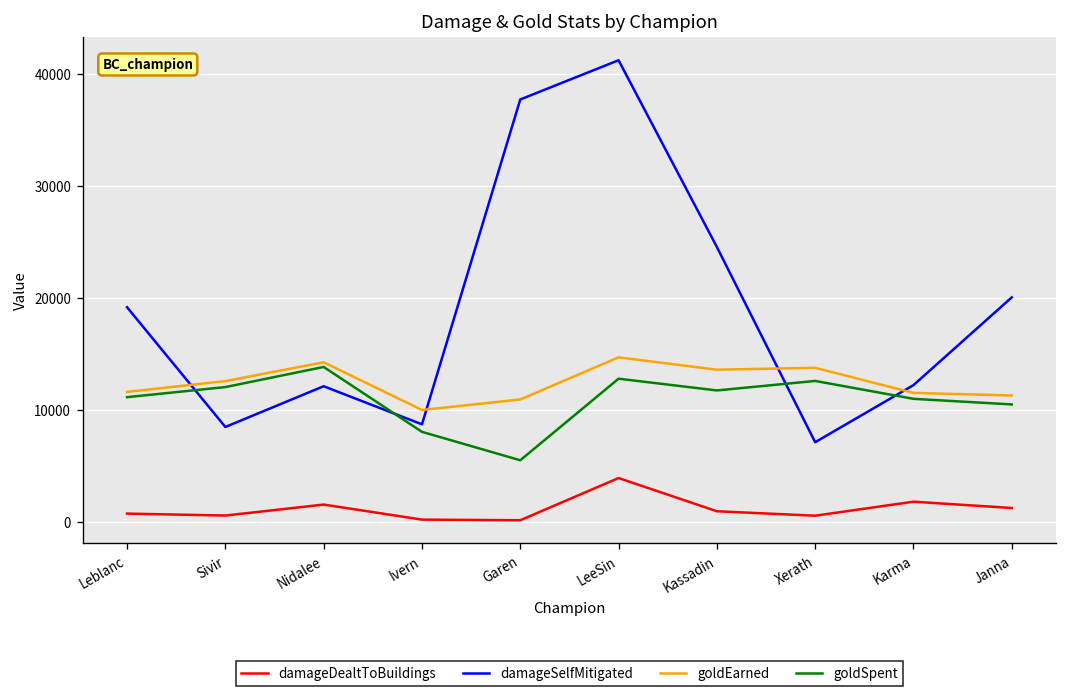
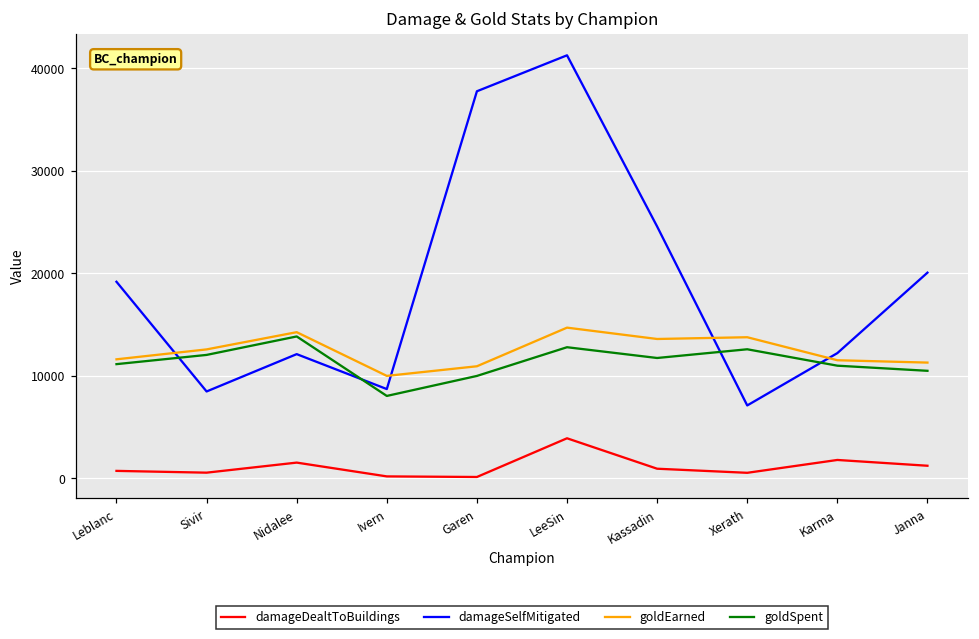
goldSpent, Garen: 6000 -> 10000
